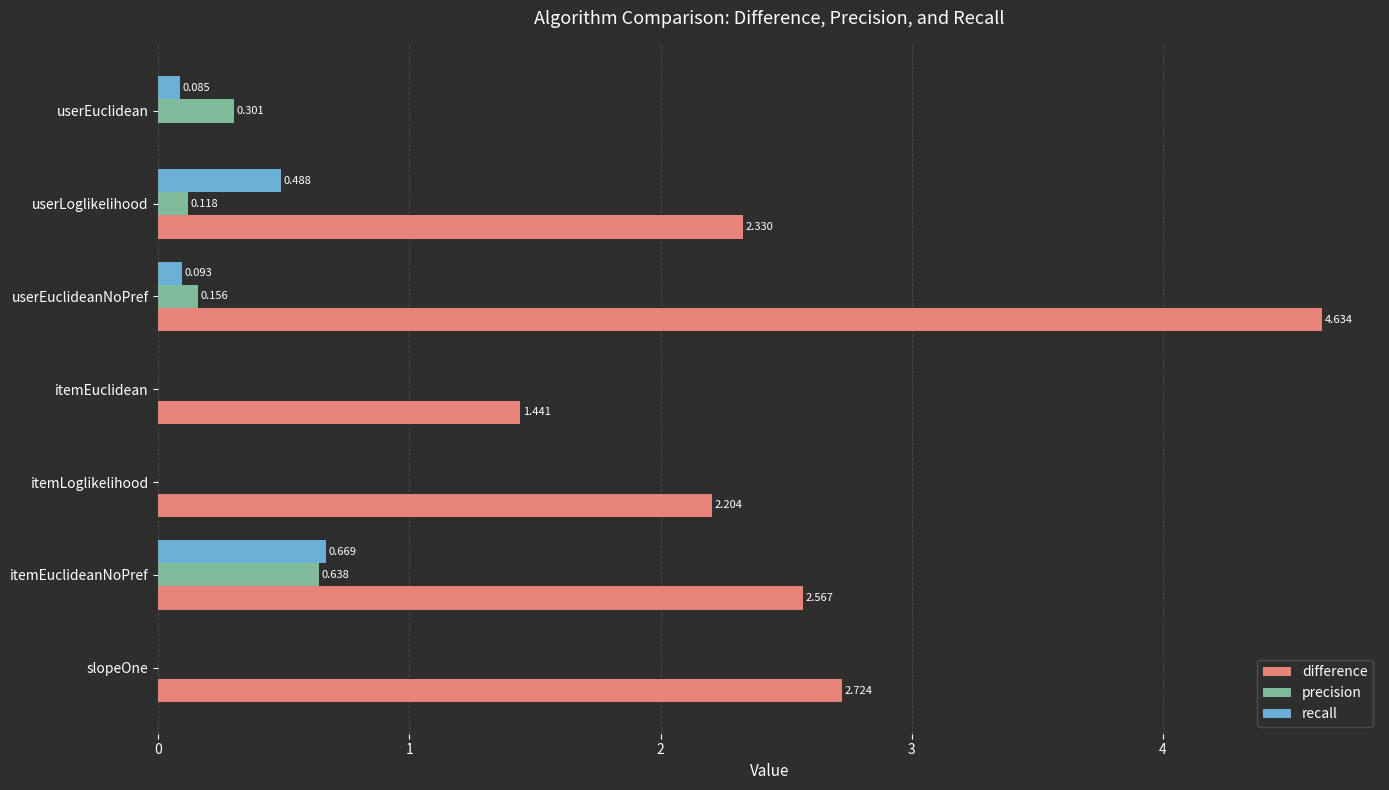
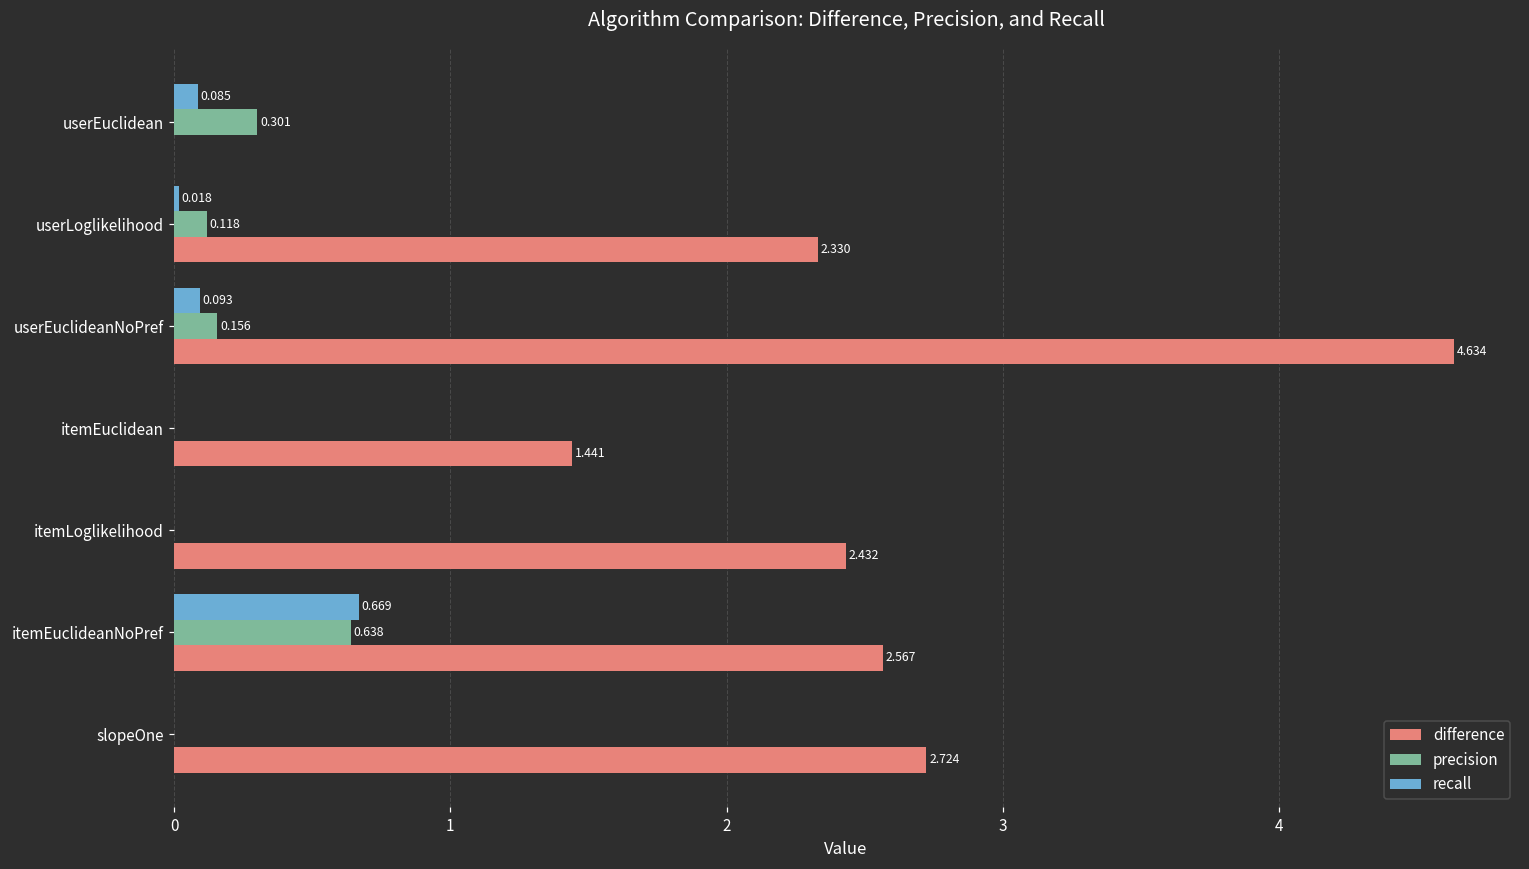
recall, userLoglikelihood: 0.488 -> 0.018
difference, itemLoglikelihood: 2.204 -> 2.432
